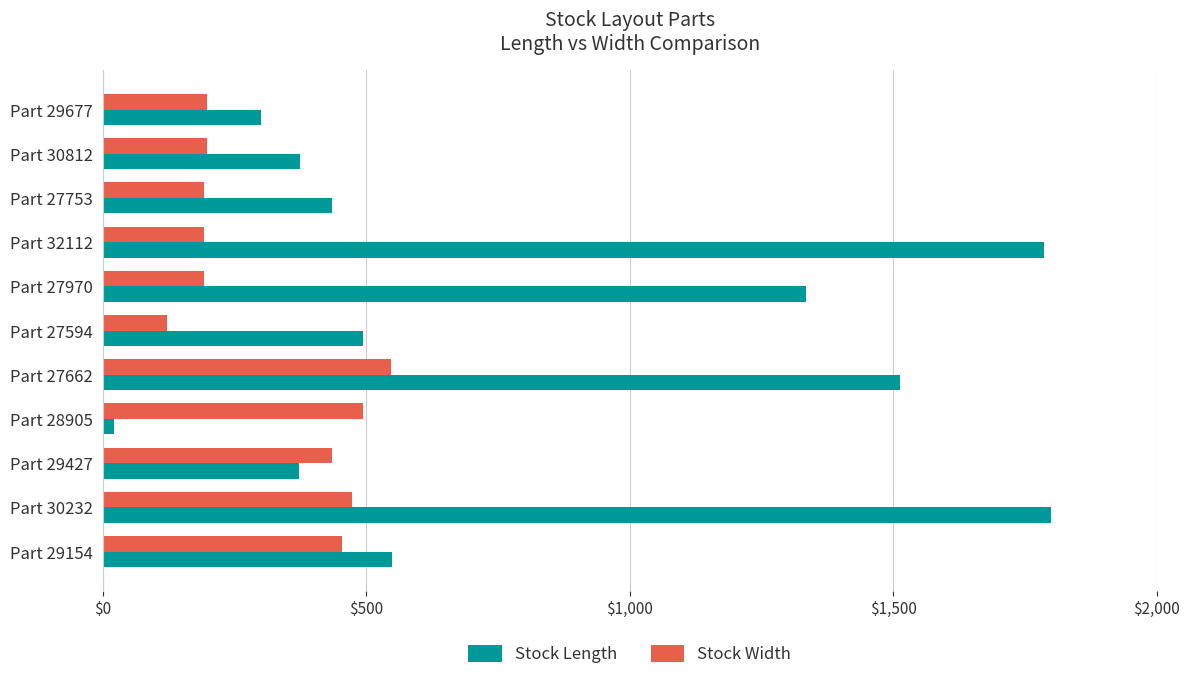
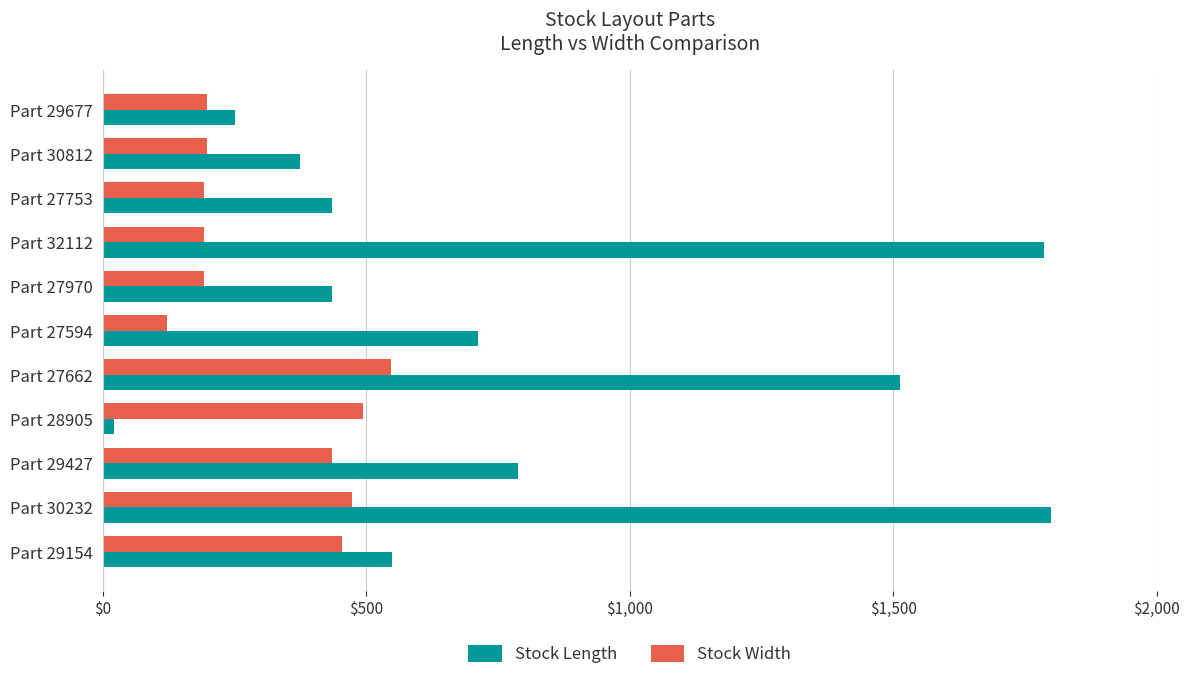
Stock Length, Part 29677: $300 -> $250
Stock Length, Part 27970: $1,330 -> $440
Stock Length, Part 27594: $490 -> $710
Stock Length, Part 29427: $370 -> $790
